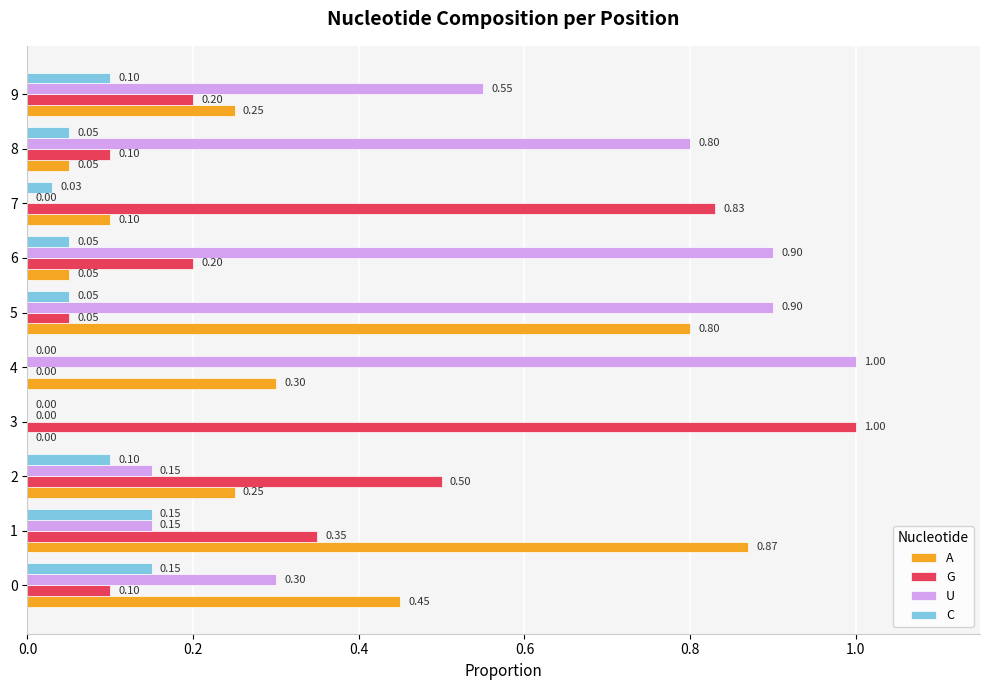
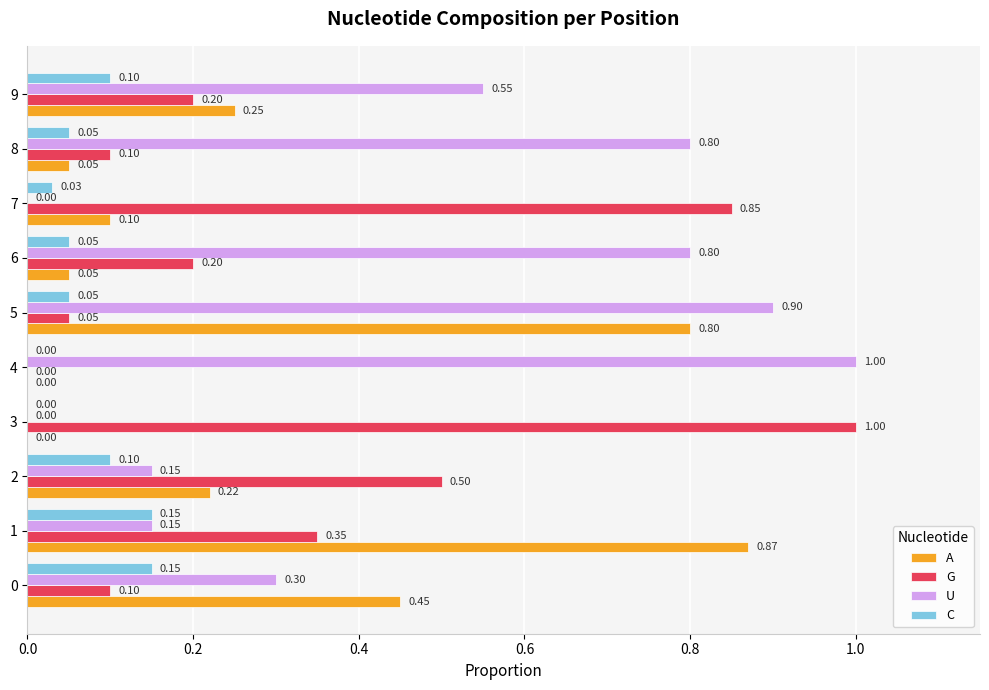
G, 7: 0.83 -> 0.85
U, 6: 0.90 -> 0.80
A, 4: 0.30 -> 0.00
A, 2: 0.25 -> 0.22
